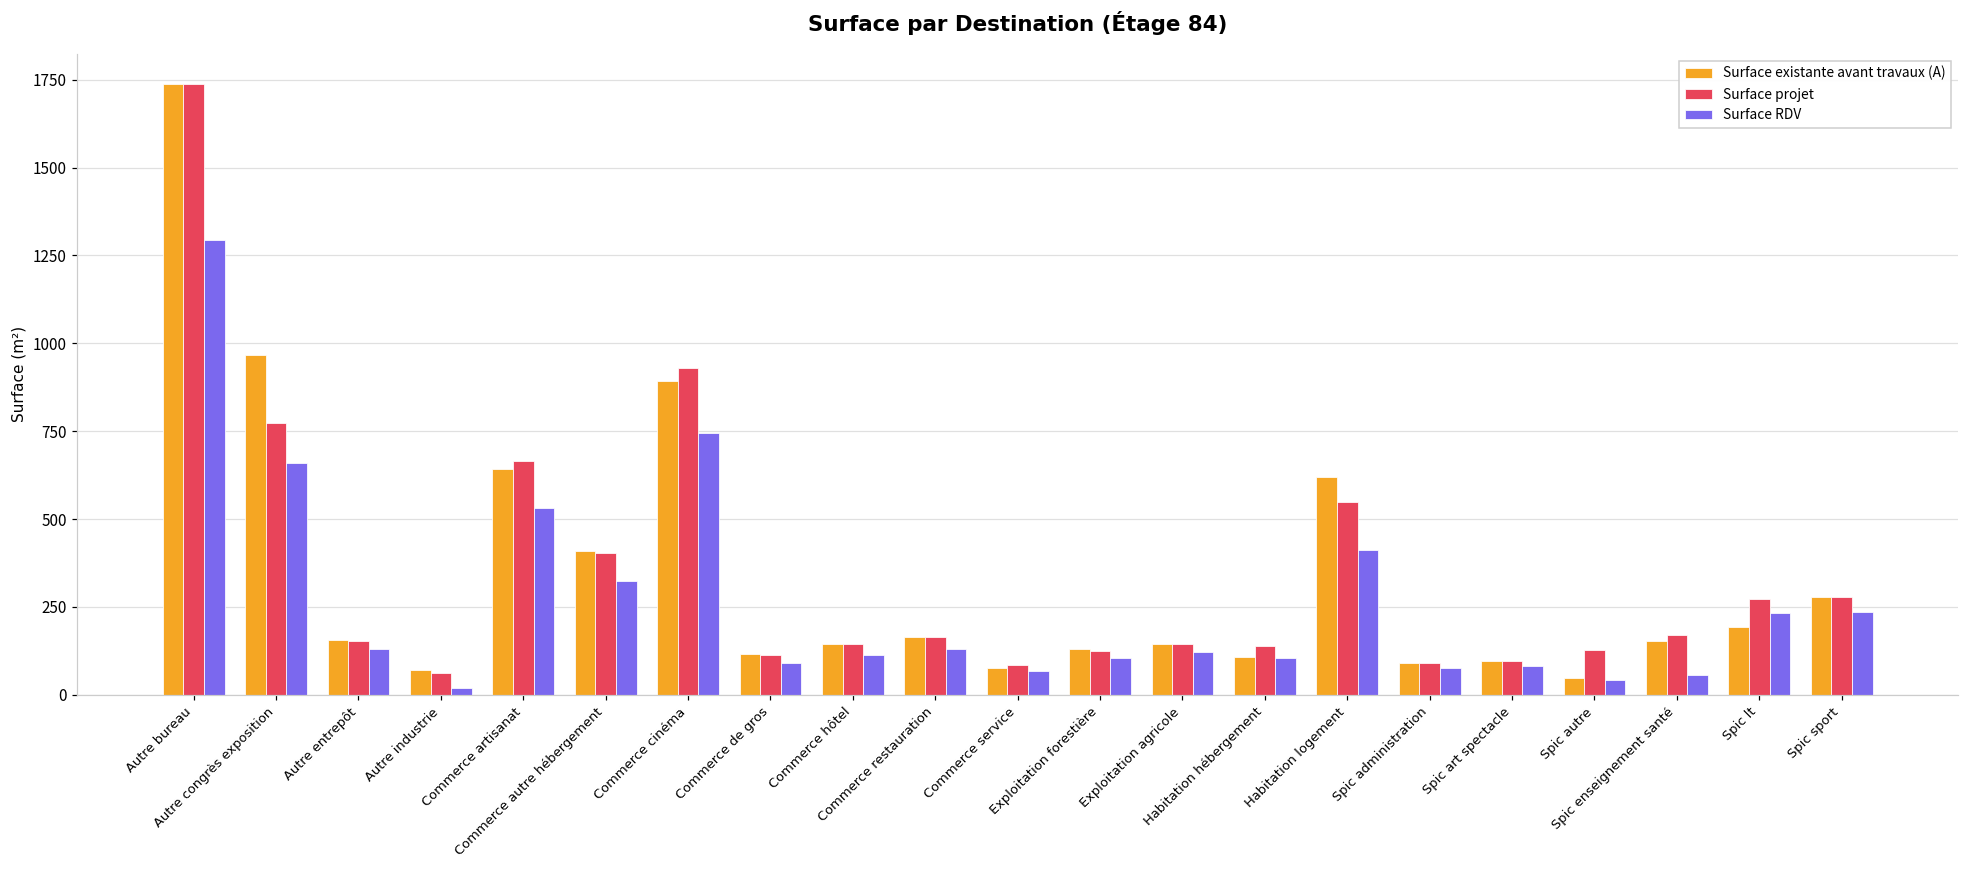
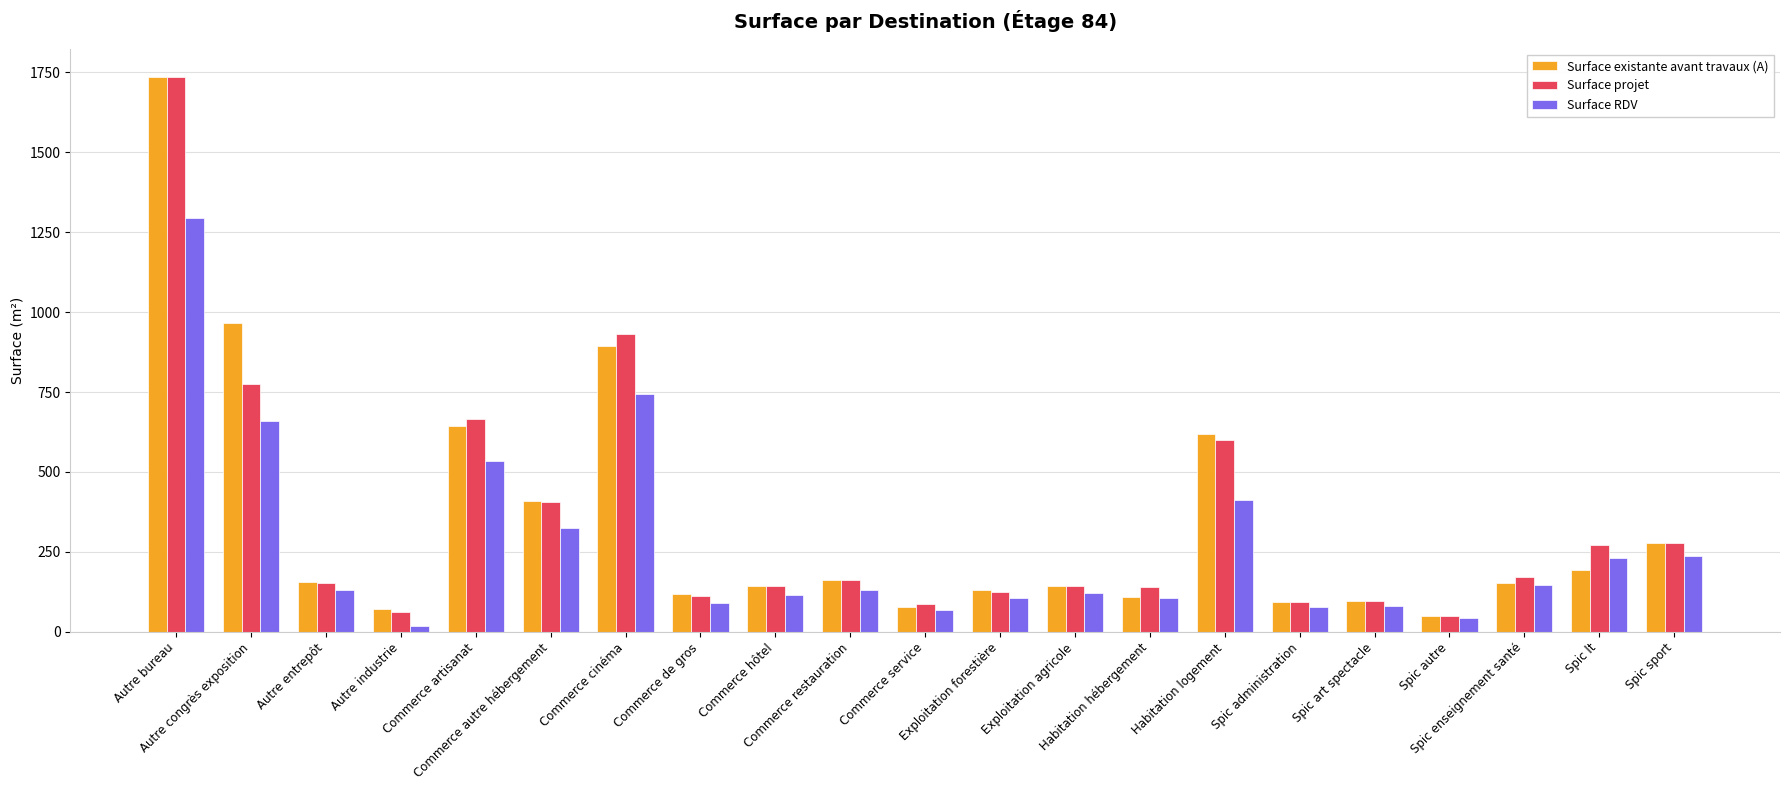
Surface projet, Habitation logement: 550 -> 600
Surface projet, Spic autre: 130 -> 50
Surface RDV, Spic enseignement santé: 60 -> 140
